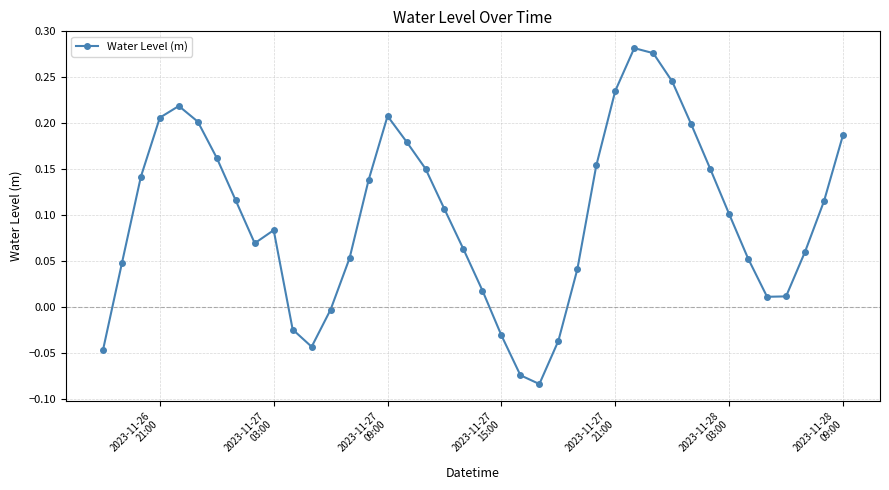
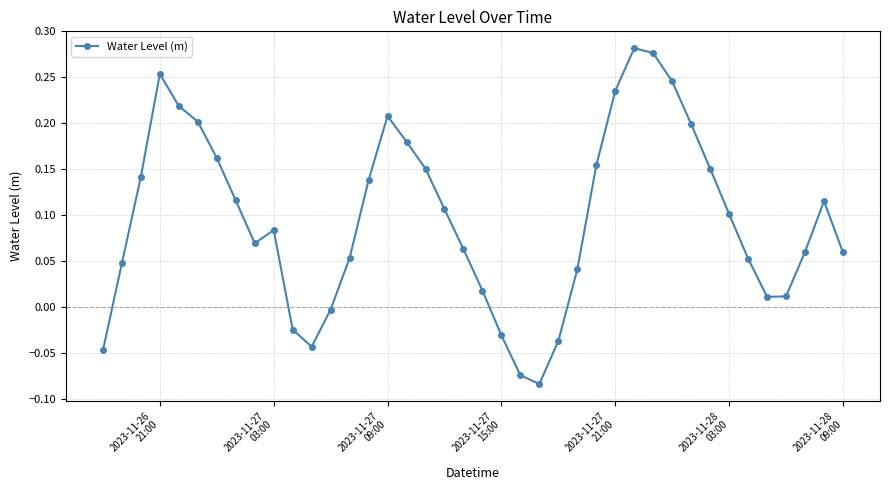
2023-11-26 21:00: 0.21 -> 0.25
2023-11-28 09:00: 0.19 -> 0.06
